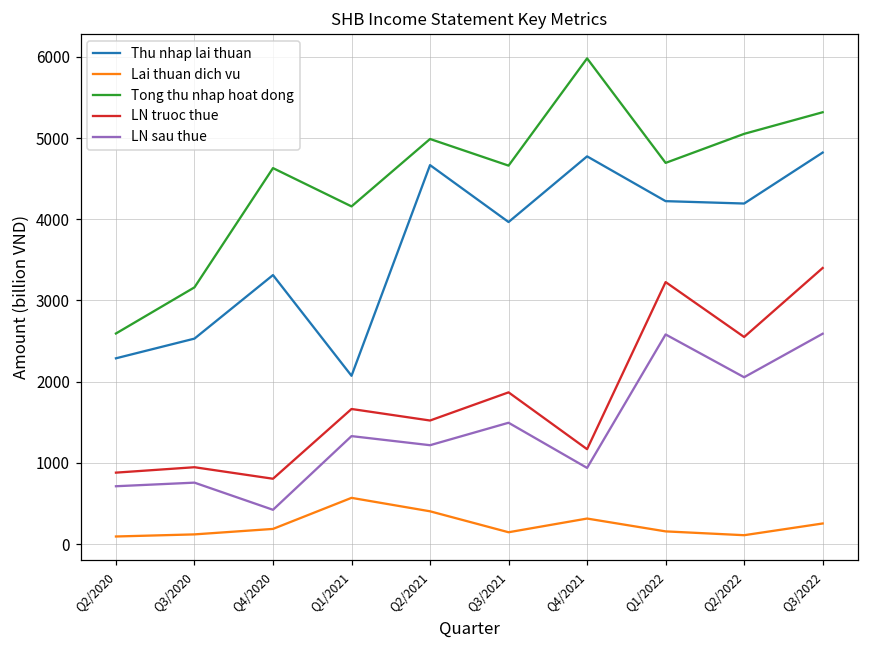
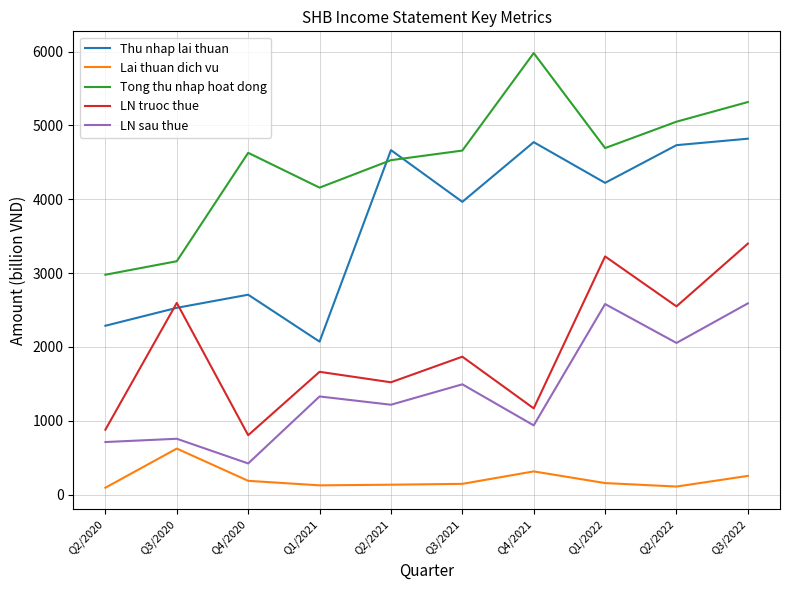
Tong thu nhap hoat dong, Q2/2020: 2600 -> 3000
Lai thuan dich vu, Q3/2020: 100 -> 600
LN truoc thue, Q3/2020: 900 -> 2600
Thu nhap lai thuan, Q4/2020: 3300 -> 2700
Lai thuan dich vu, Q1/2021: 600 -> 100
Lai thuan dich vu, Q2/2021: 400 -> 100
Tong thu nhap hoat dong, Q2/2021: 5000 -> 4500
Thu nhap lai thuan, Q2/2022: 4200 -> 4700
